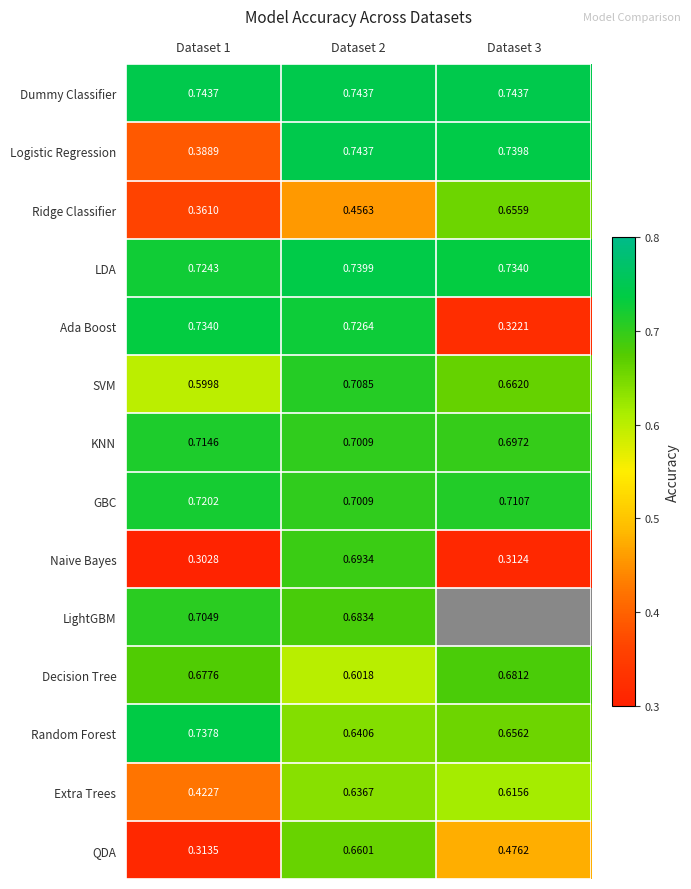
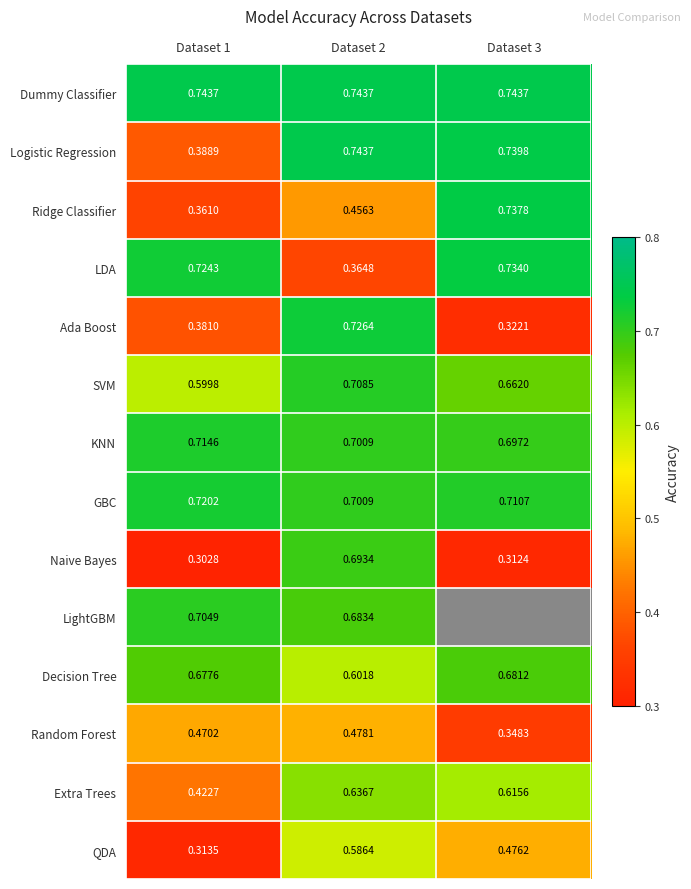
Ridge Classifier, Dataset 3: 0.6559 -> 0.7378
LDA, Dataset 2: 0.7399 -> 0.3648
Ada Boost, Dataset 1: 0.7340 -> 0.3810
Random Forest, Dataset 1: 0.7378 -> 0.4702
Random Forest, Dataset 2: 0.6406 -> 0.4781
Random Forest, Dataset 3: 0.6562 -> 0.3483
QDA, Dataset 2: 0.6601 -> 0.5864
